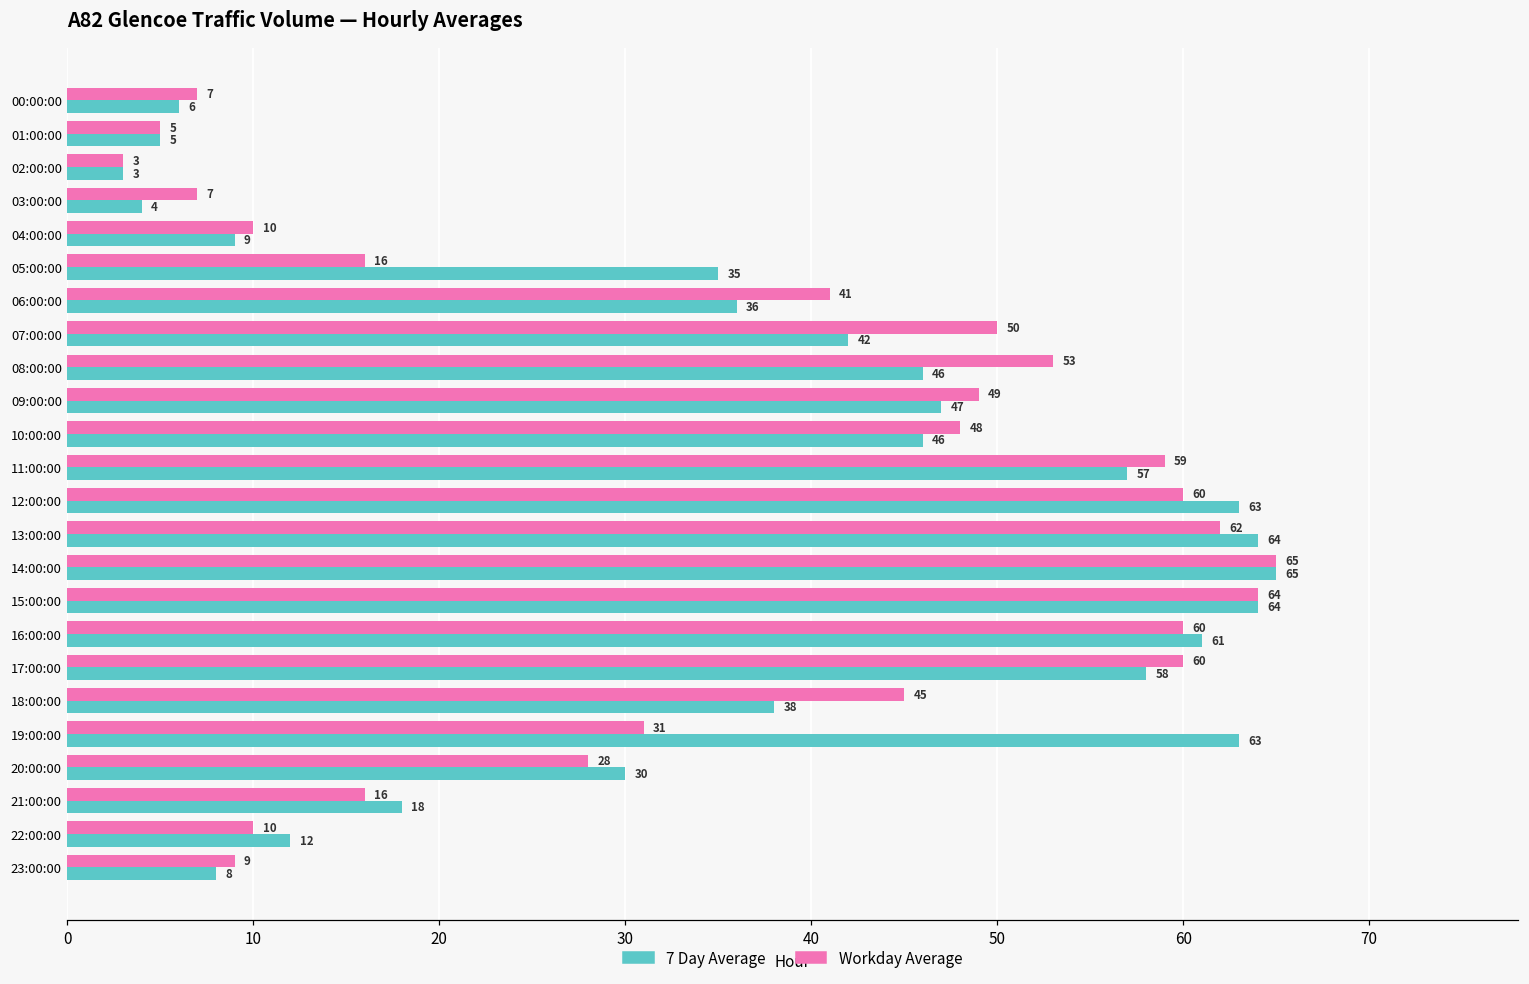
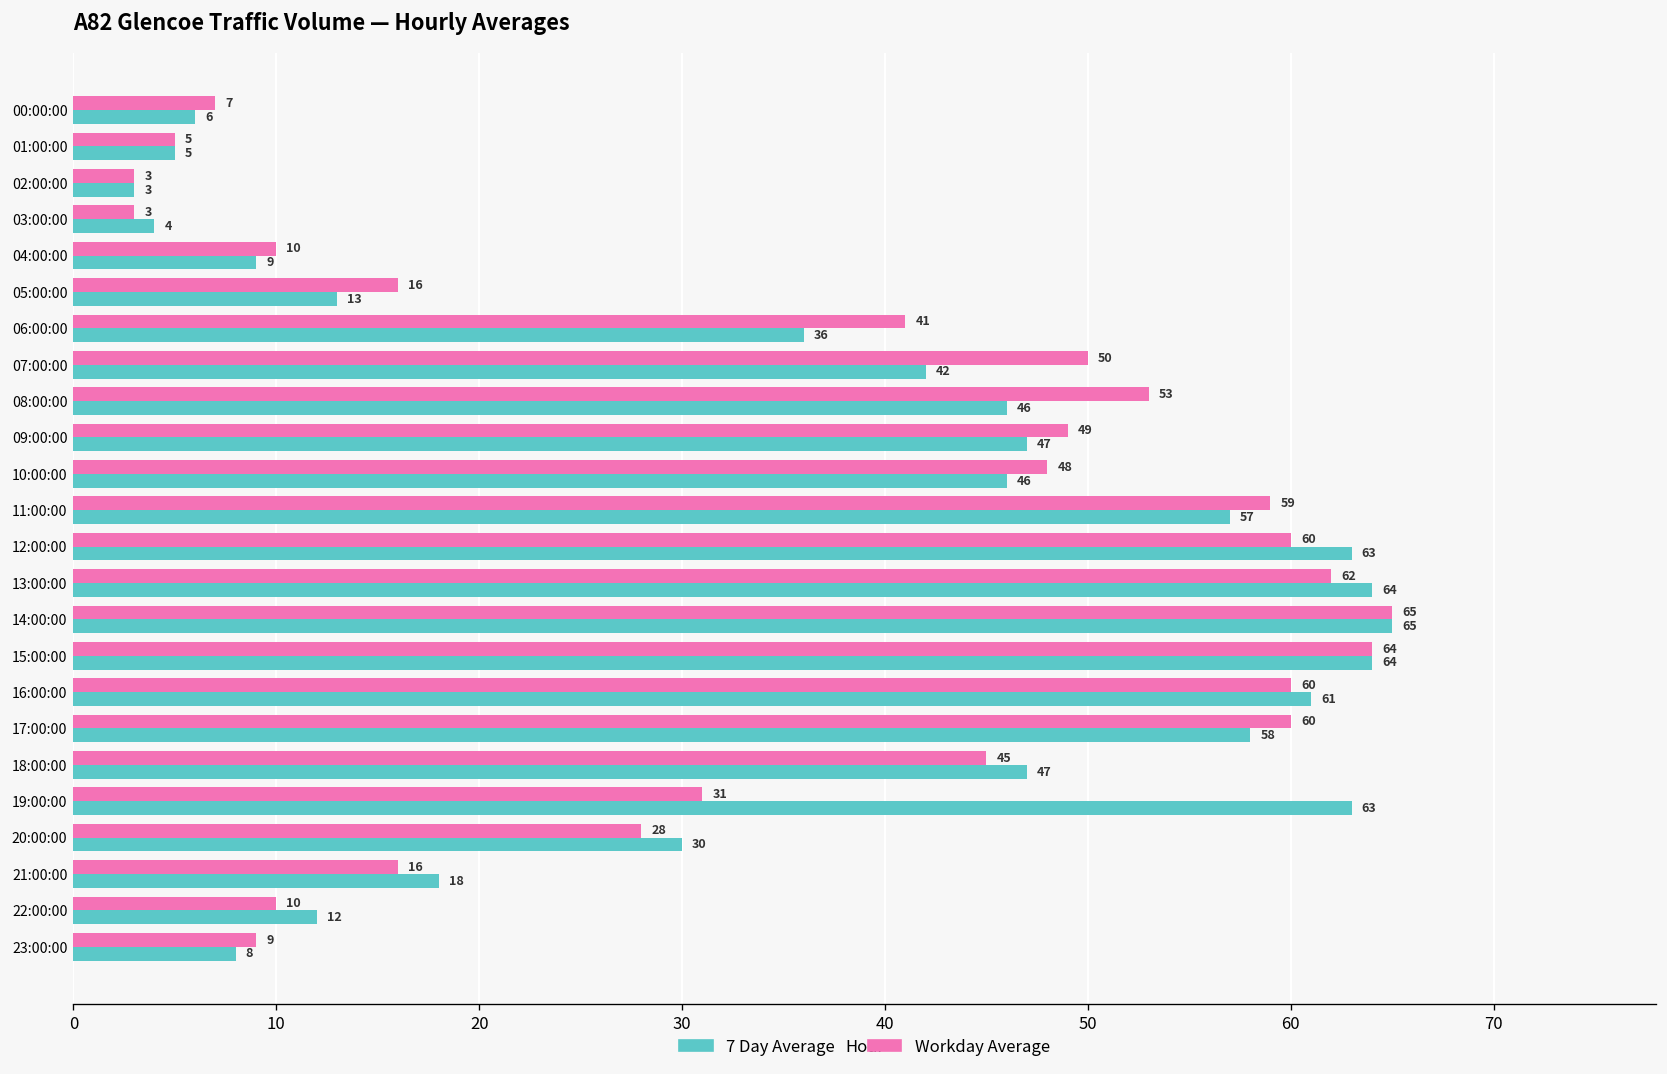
Workday Average, 03:00:00: 7 -> 3
7 Day Average, 05:00:00: 35 -> 13
7 Day Average, 18:00:00: 38 -> 47
